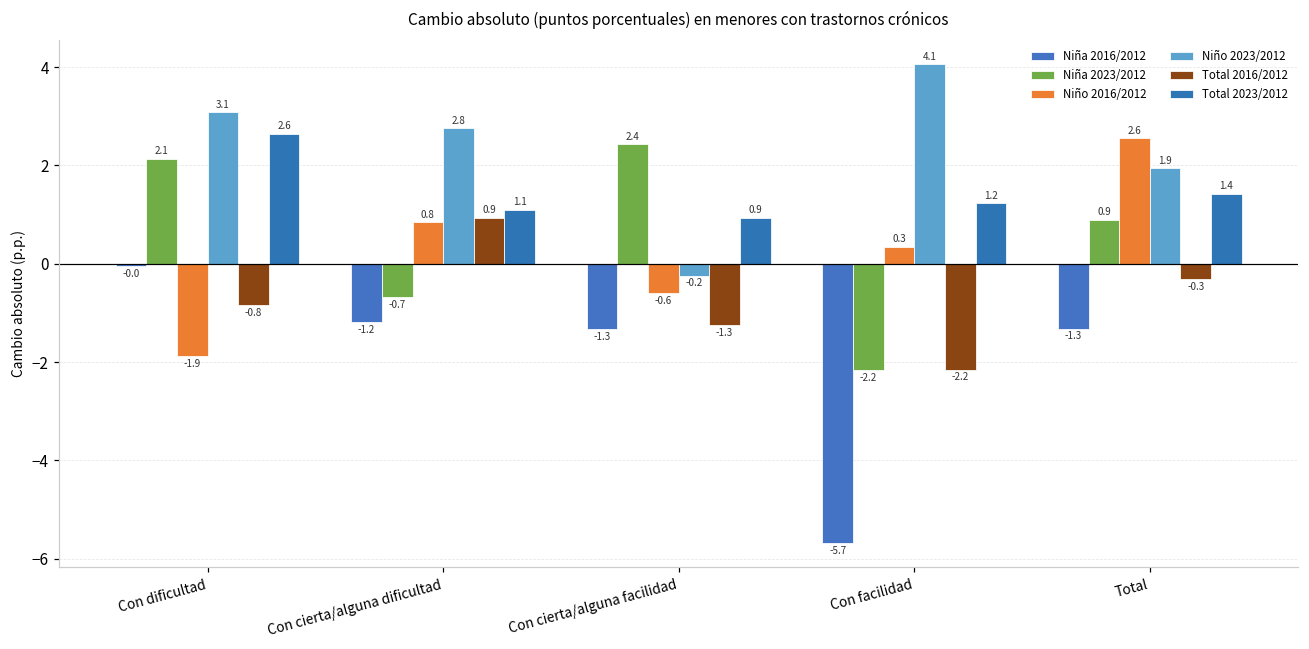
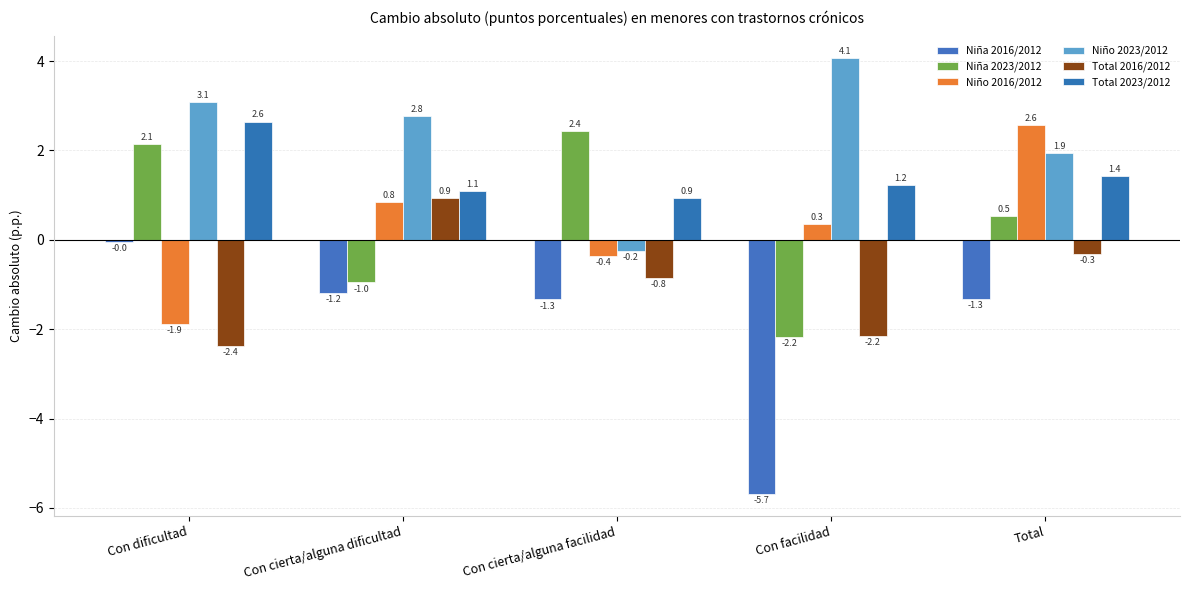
Total 2016/2012, Con dificultad: -0.8 -> -2.4
Niña 2023/2012, Con cierta/alguna dificultad: -0.7 -> -1.0
Niño 2016/2012, Con cierta/alguna facilidad: -0.6 -> -0.4
Total 2016/2012, Con cierta/alguna facilidad: -1.3 -> -0.8
Niña 2023/2012, Total: 0.9 -> 0.5
